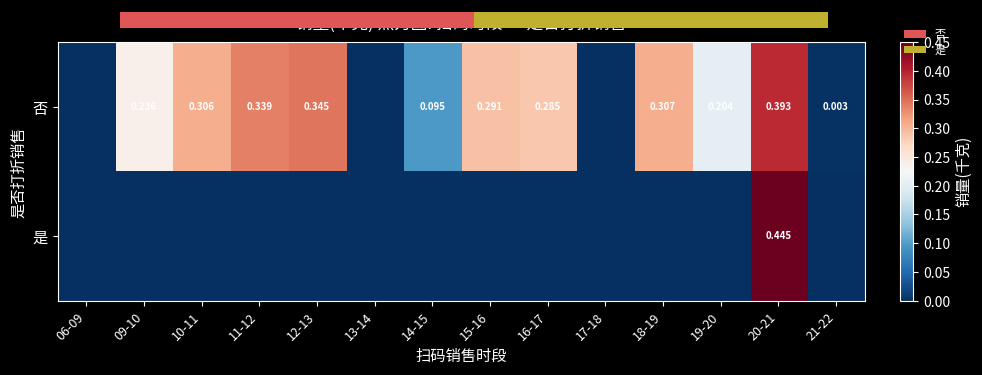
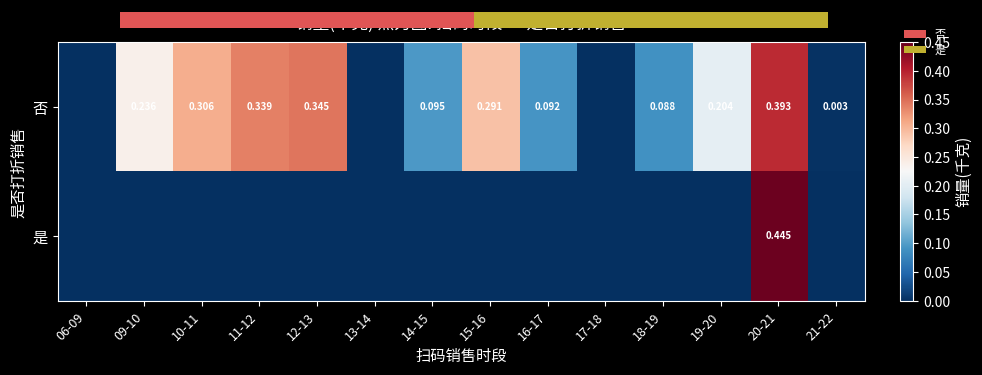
销量(千克) 热力图: 扫码时段 × 是否打折销售, 否, 16-17: 0.285 -> 0.092
销量(千克) 热力图: 扫码时段 × 是否打折销售, 否, 18-19: 0.307 -> 0.088
